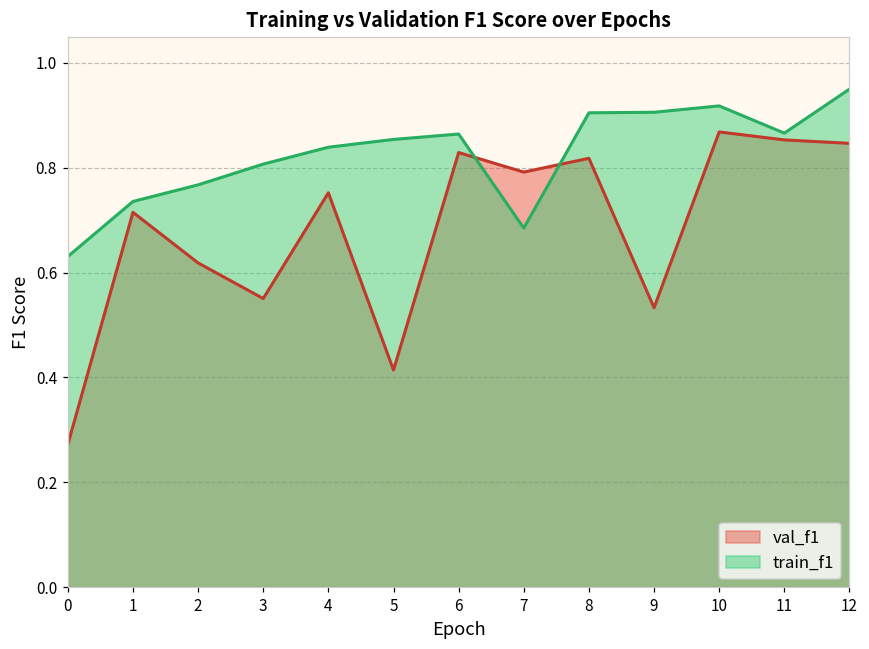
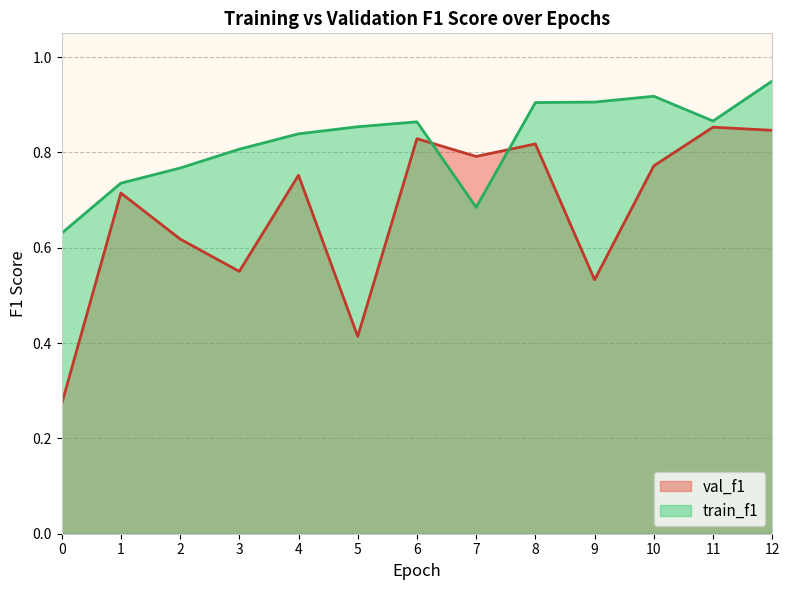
val_f1, 10: 0.87 -> 0.77
